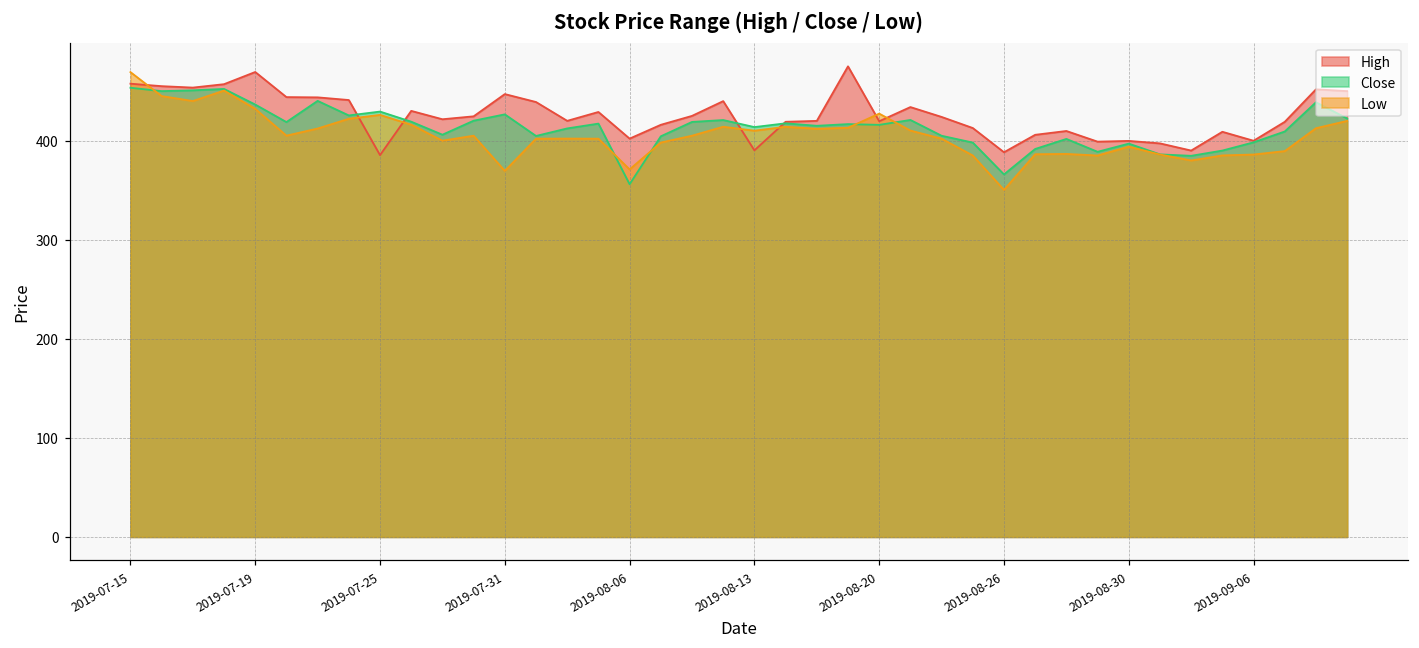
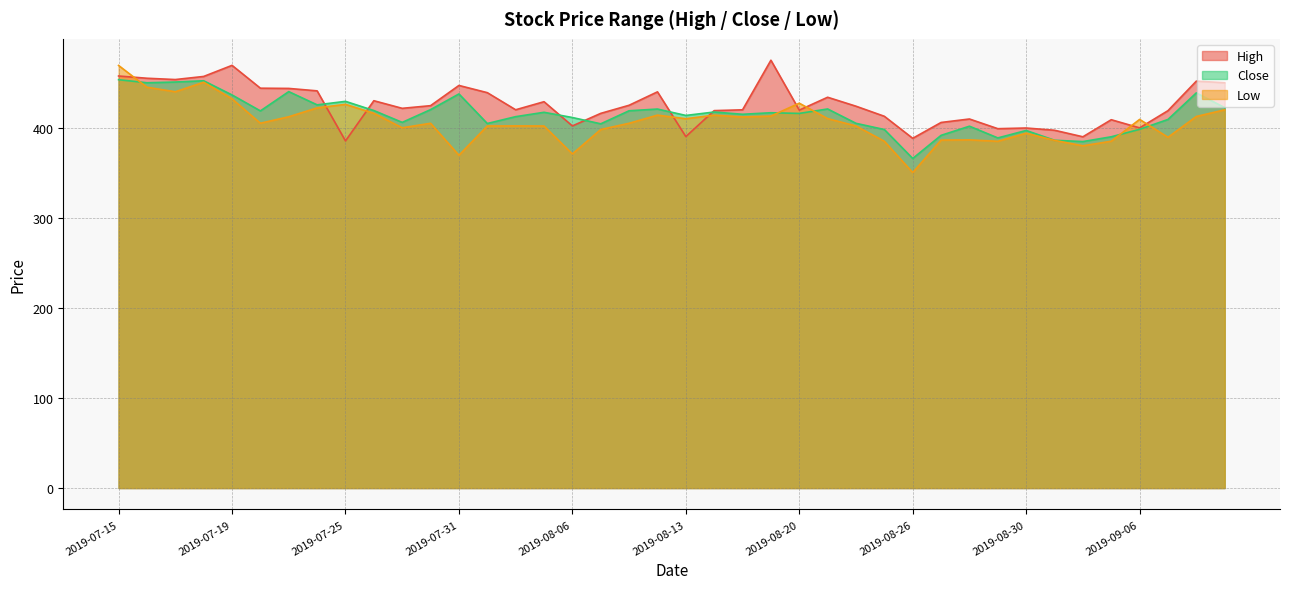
Close, 2019-07-31: 430 -> 440
Close, 2019-08-06: 360 -> 410
Low, 2019-09-06: 390 -> 410
